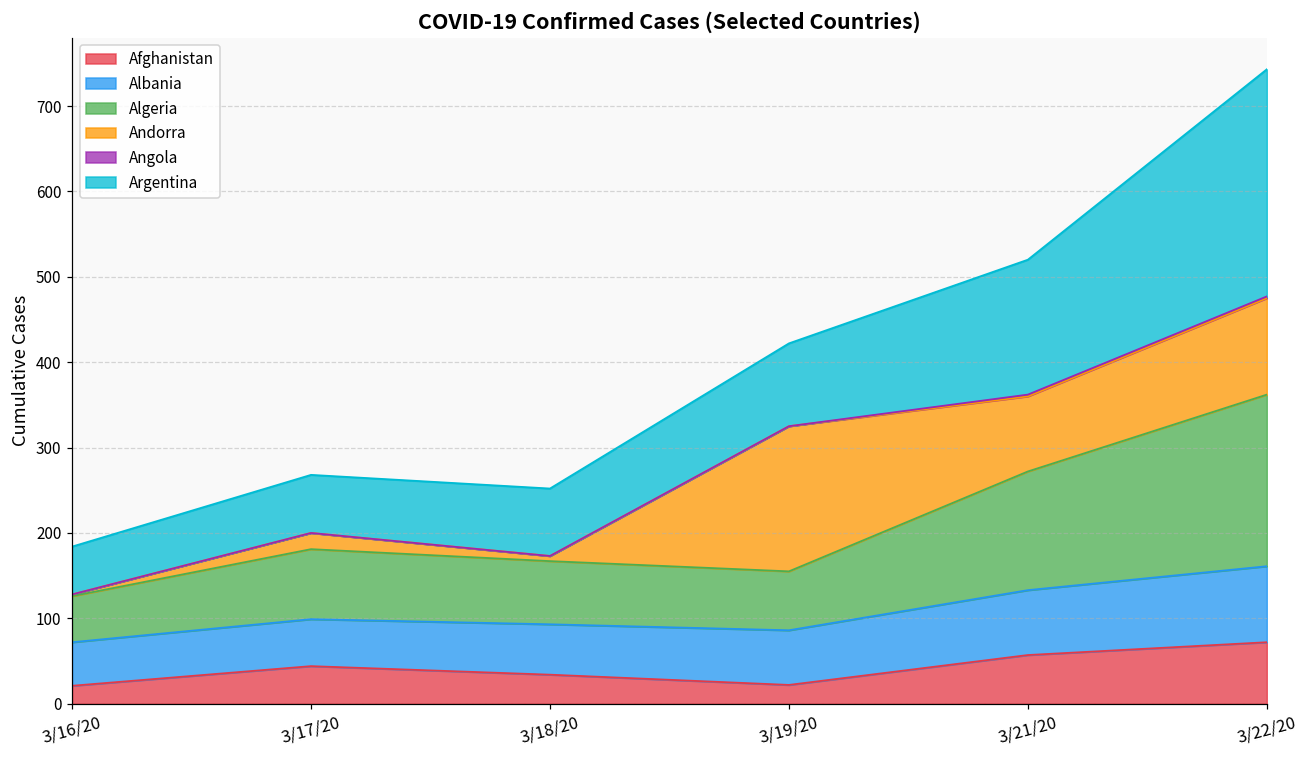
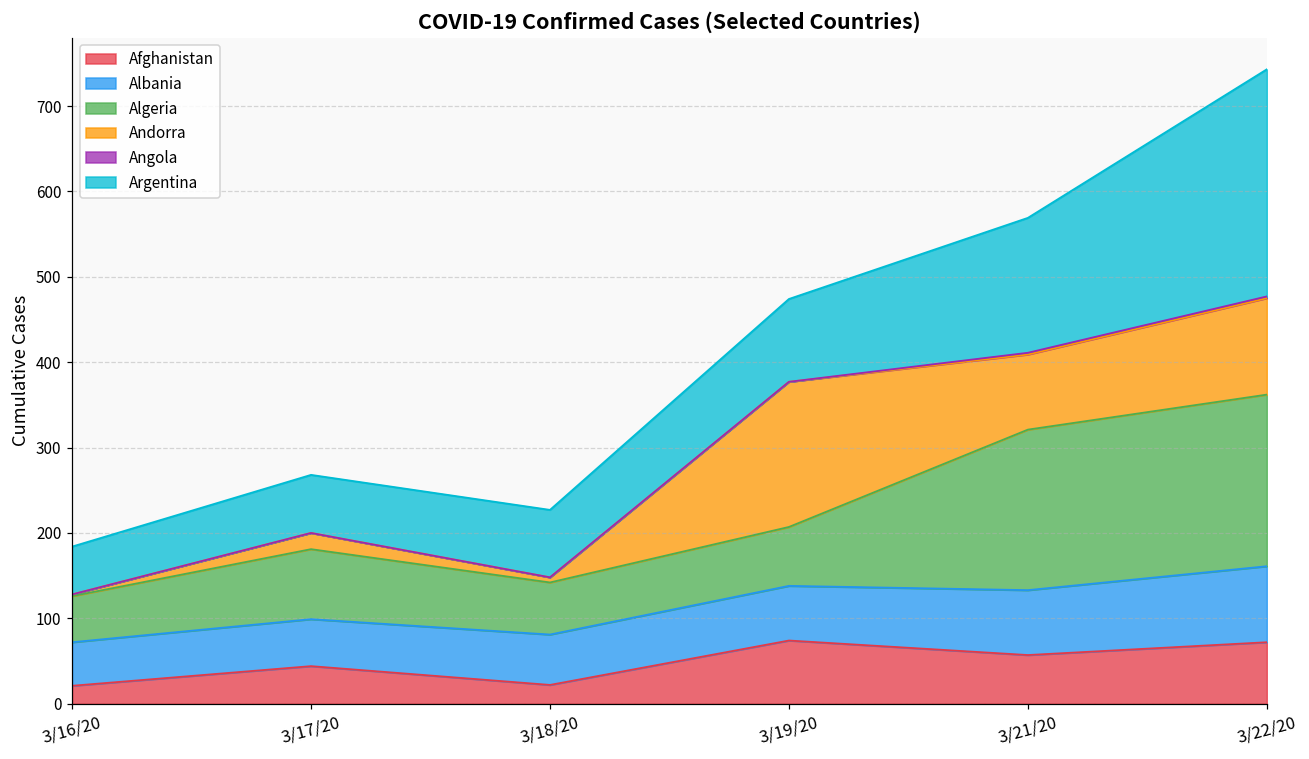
Afghanistan, 3/18/20: 30 -> 20
Algeria, 3/18/20: 70 -> 60
Afghanistan, 3/19/20: 20 -> 70
Algeria, 3/21/20: 140 -> 190
